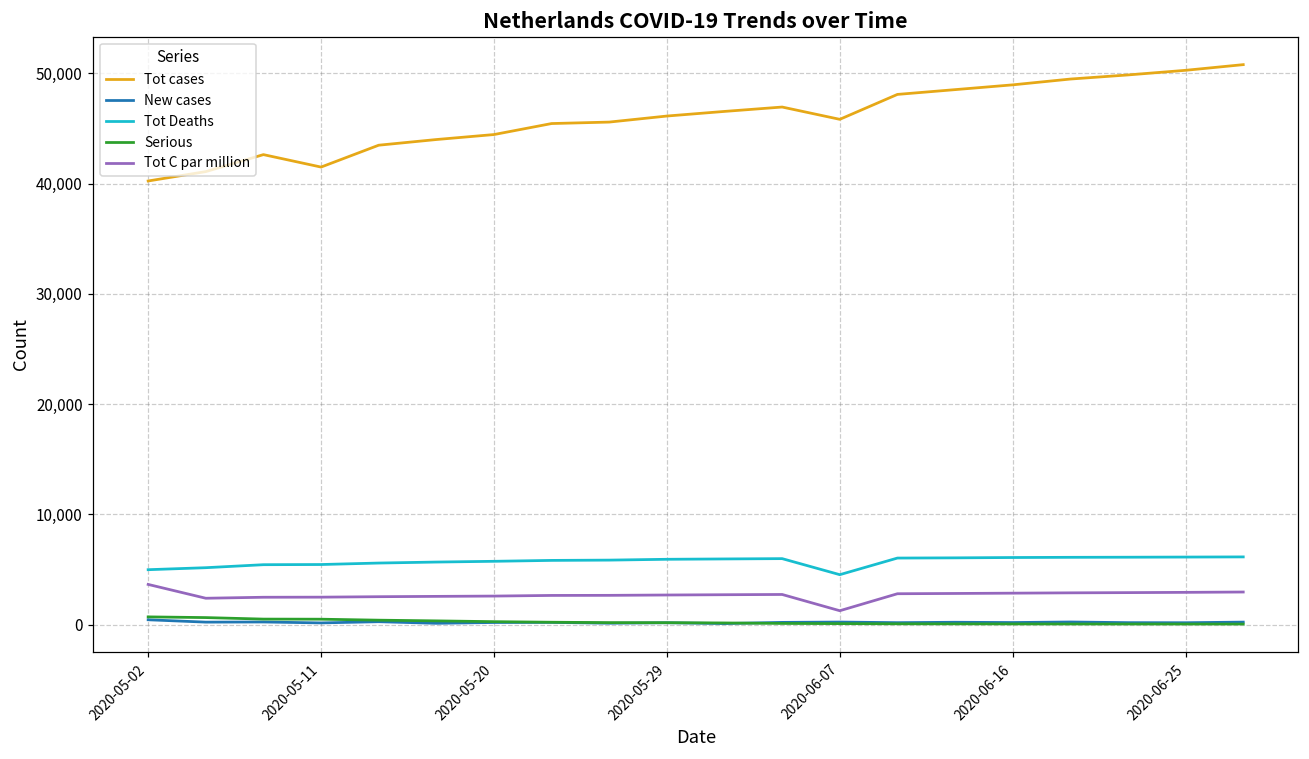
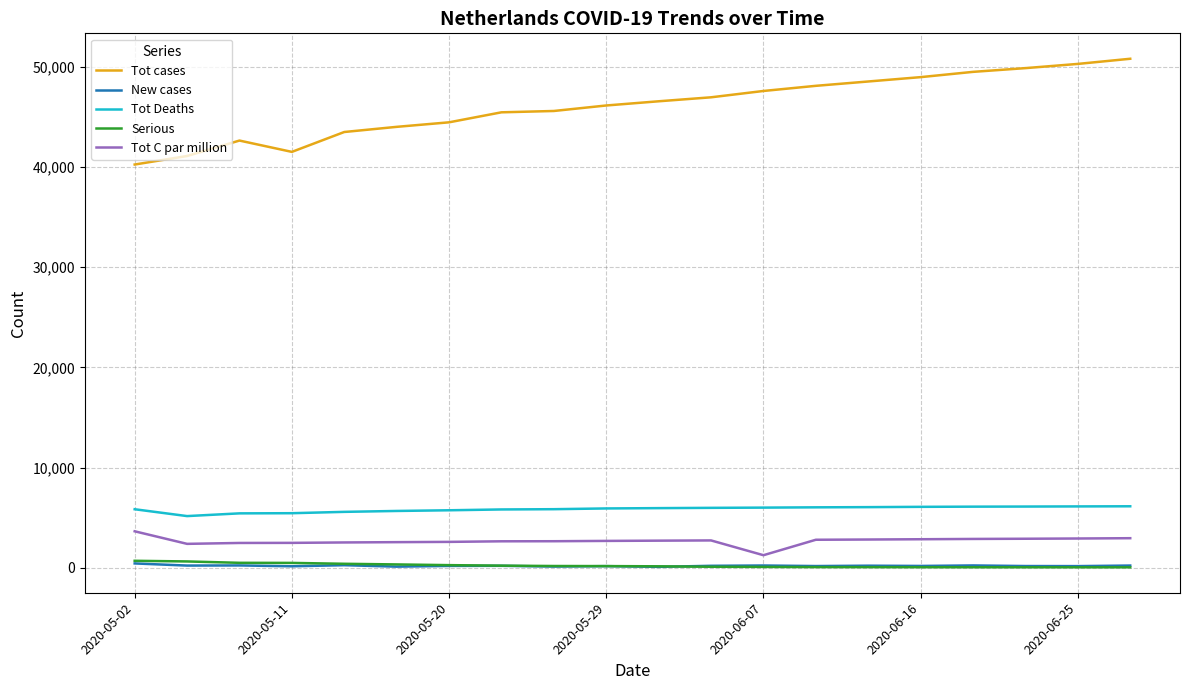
Tot Deaths, 2020-05-02: 5,000 -> 5,900
Tot cases, 2020-06-07: 45,800 -> 47,600
Tot Deaths, 2020-06-07: 4,500 -> 6,000
